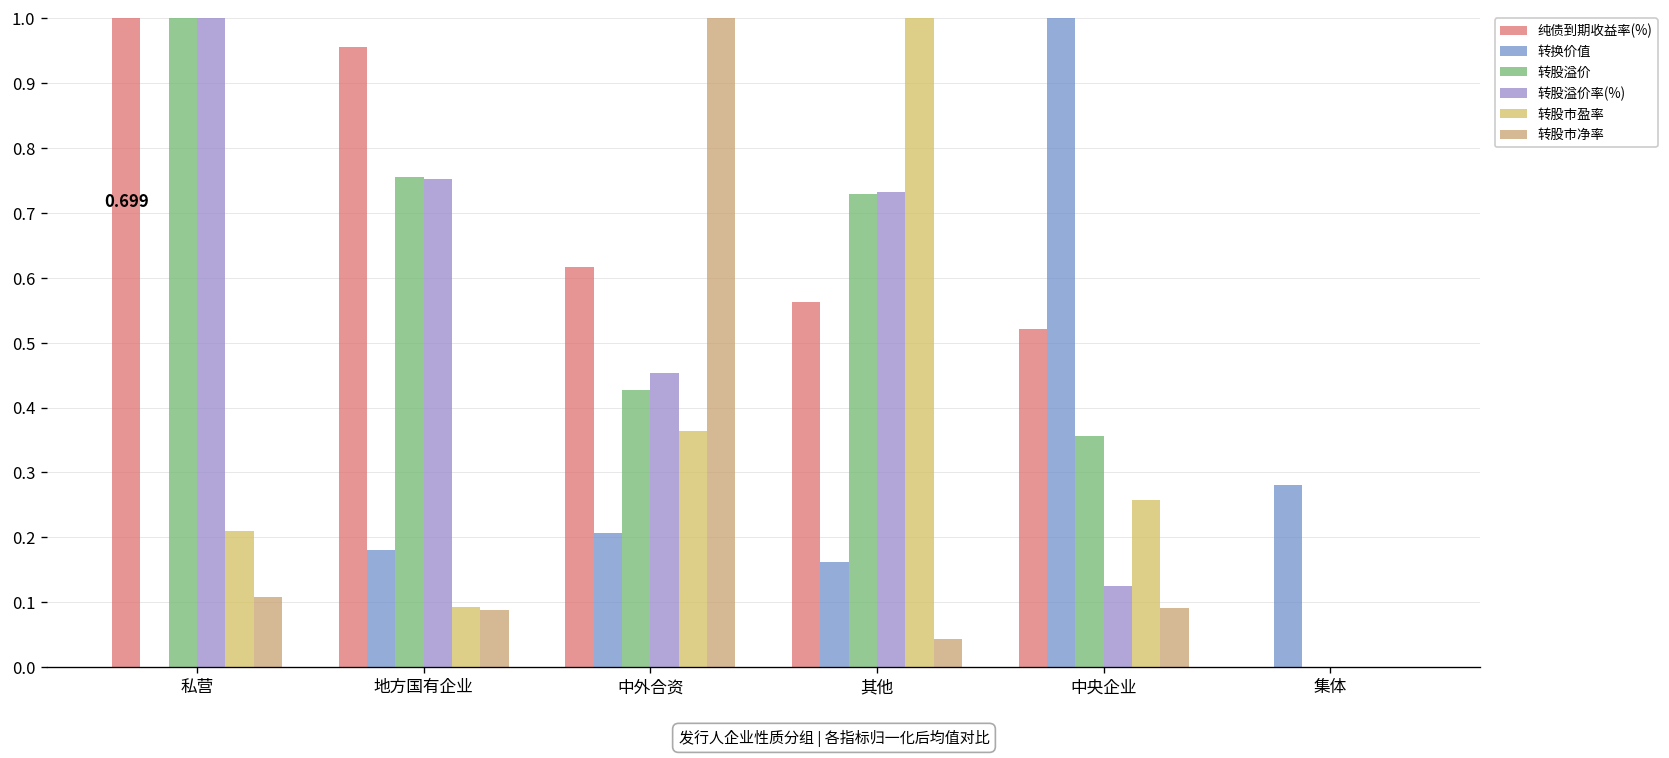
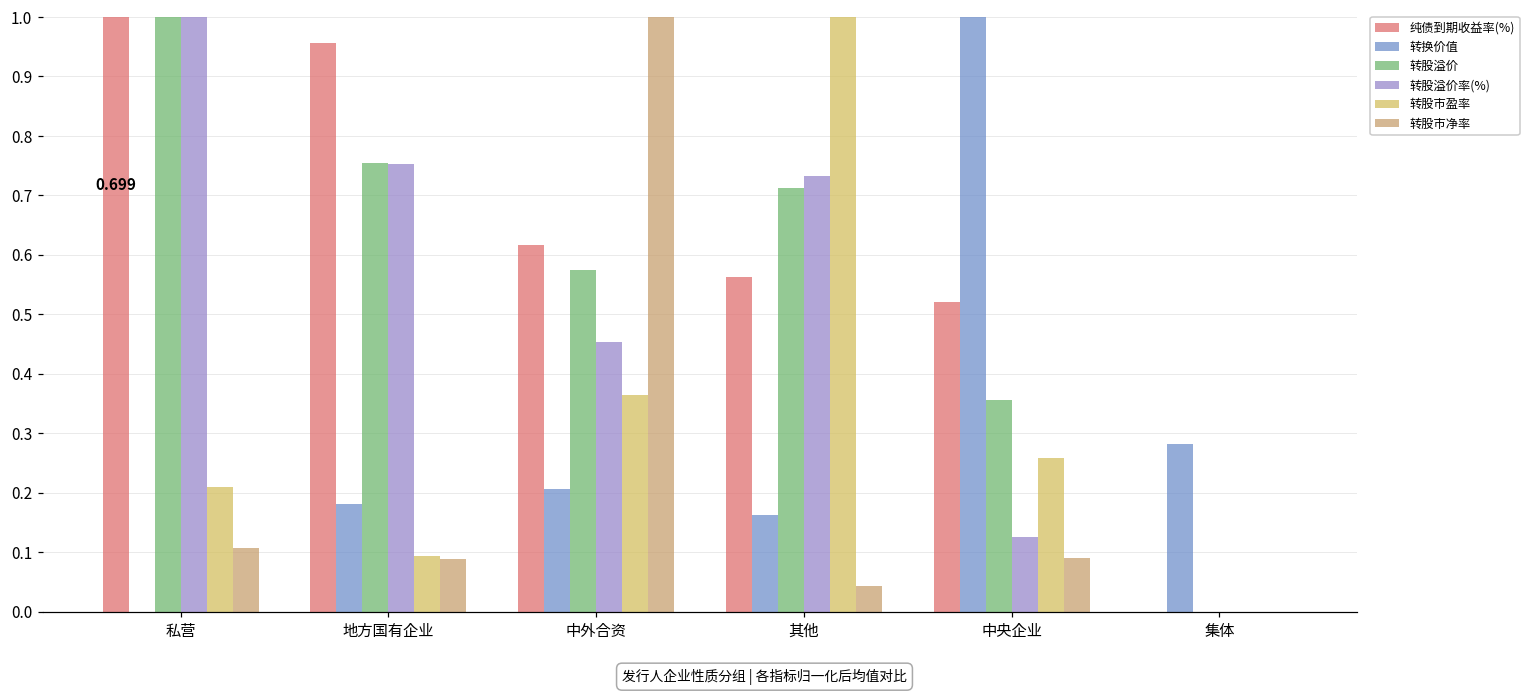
转股溢价, 中外合资: 0.43 -> 0.57
转股溢价, 其他: 0.73 -> 0.71
